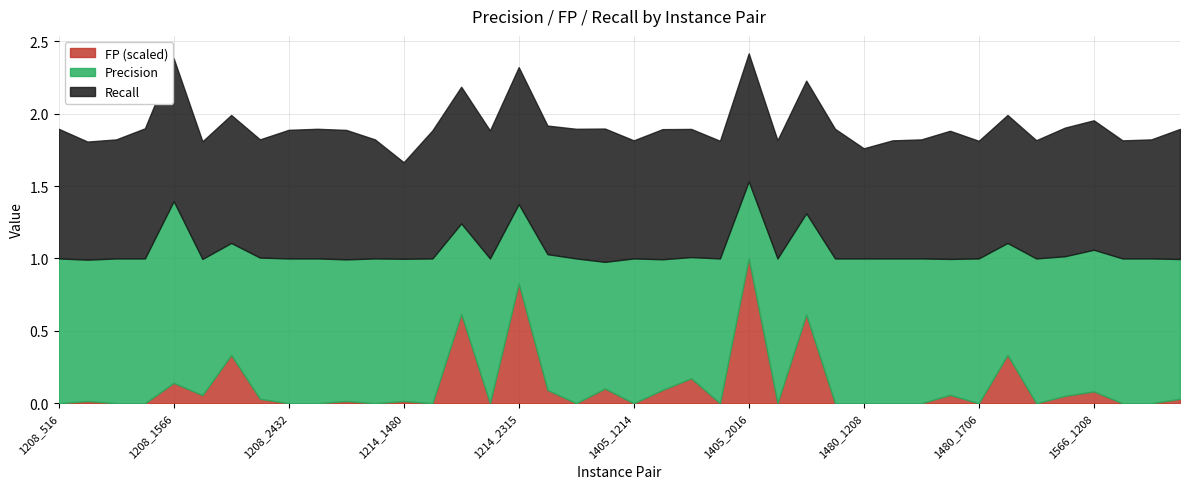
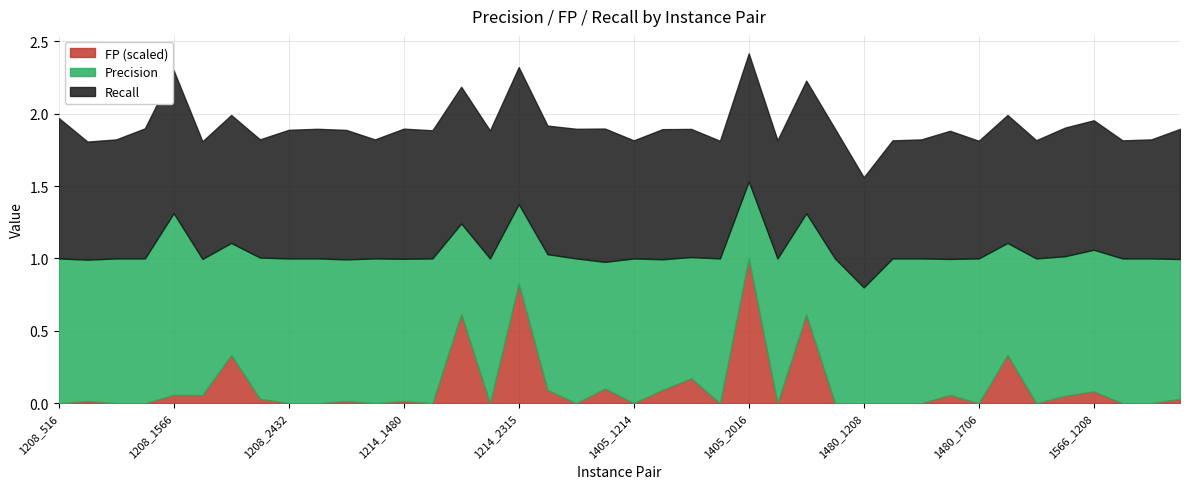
Recall, 1208_516: 0.90 -> 0.97
FP (scaled), 1208_1566: 0.14 -> 0.06
Recall, 1214_1480: 0.67 -> 0.90
Precision, 1480_1208: 1.0 -> 0.8
